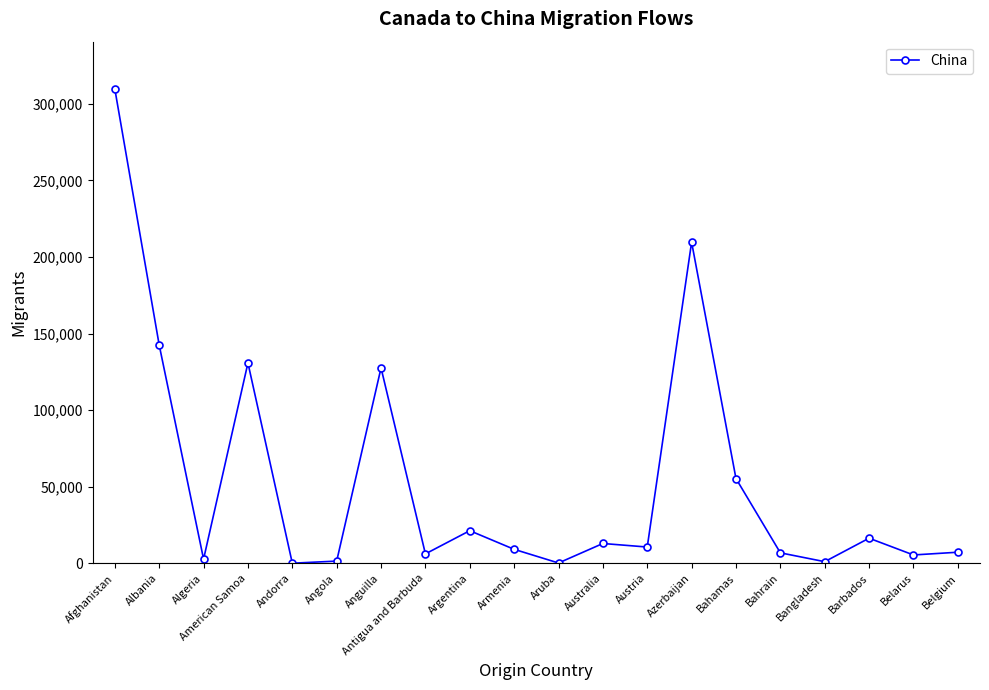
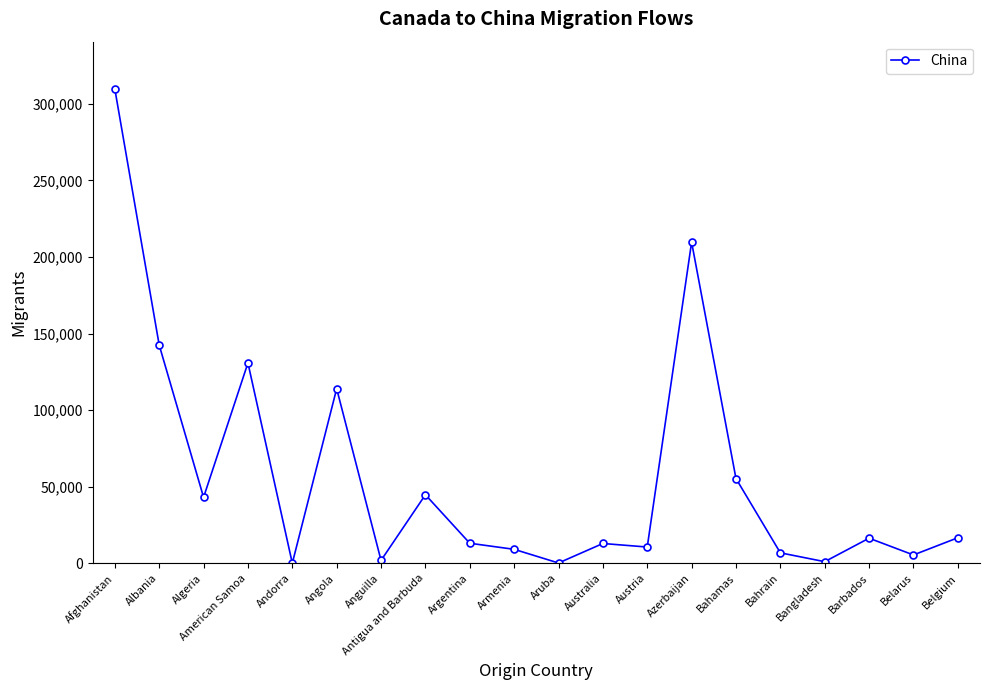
Algeria: 3,000 -> 43,000
Angola: 1,000 -> 114,000
Anguilla: 128,000 -> 2,000
Antigua and Barbuda: 6,000 -> 45,000
Argentina: 21,000 -> 13,000
Belgium: 7,000 -> 17,000
